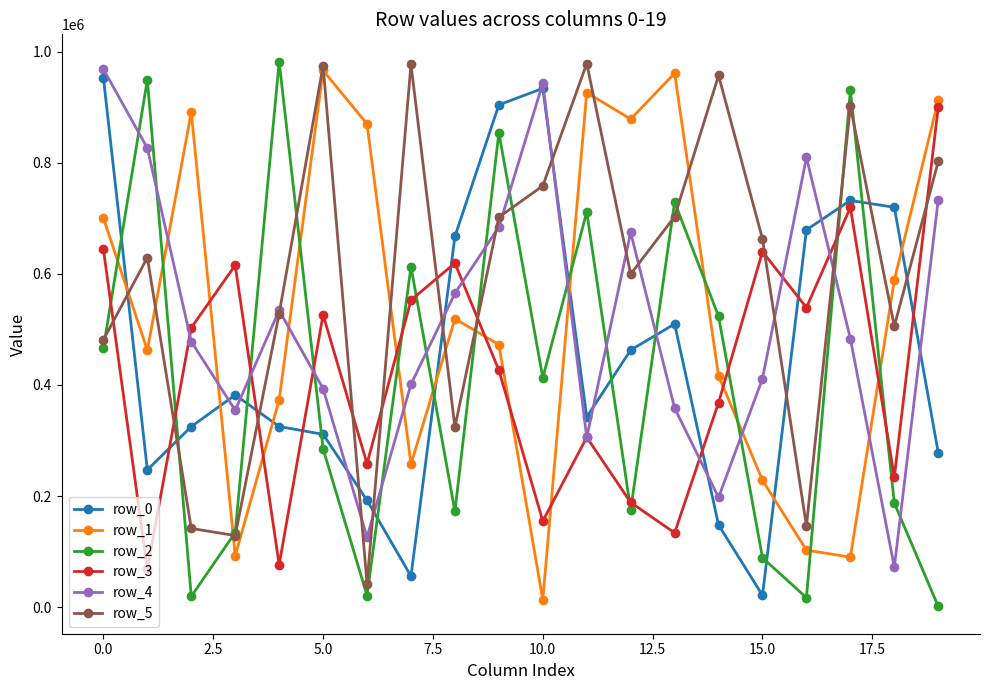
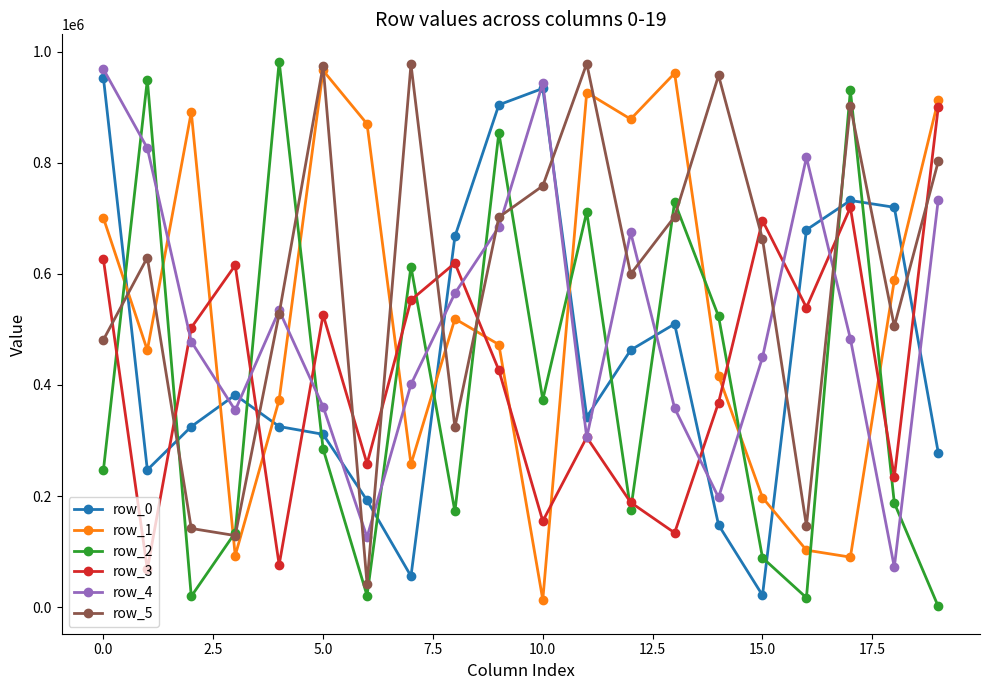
row_2, 0.0: 470000 -> 250000
row_3, 0.0: 640000 -> 630000
row_4, 5.0: 390000 -> 360000
row_2, 10.0: 410000 -> 370000
row_1, 15.0: 230000 -> 200000
row_3, 15.0: 640000 -> 700000
row_4, 15.0: 410000 -> 450000
